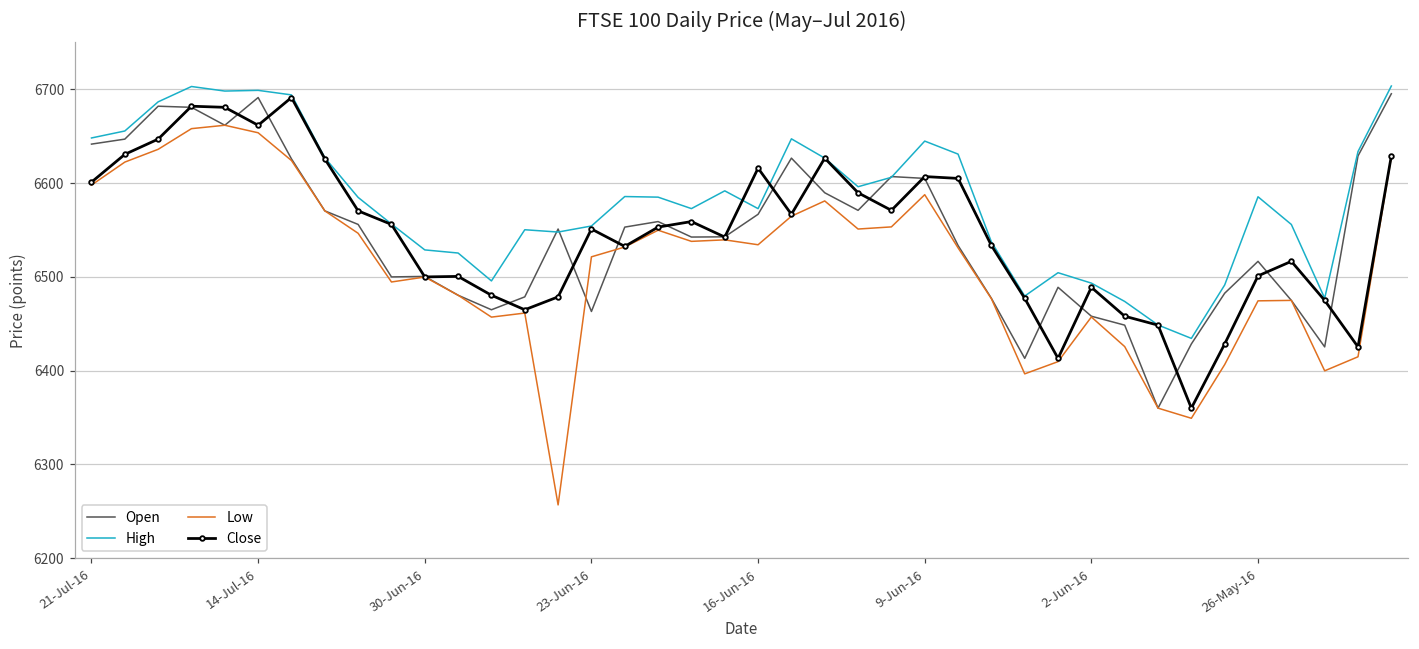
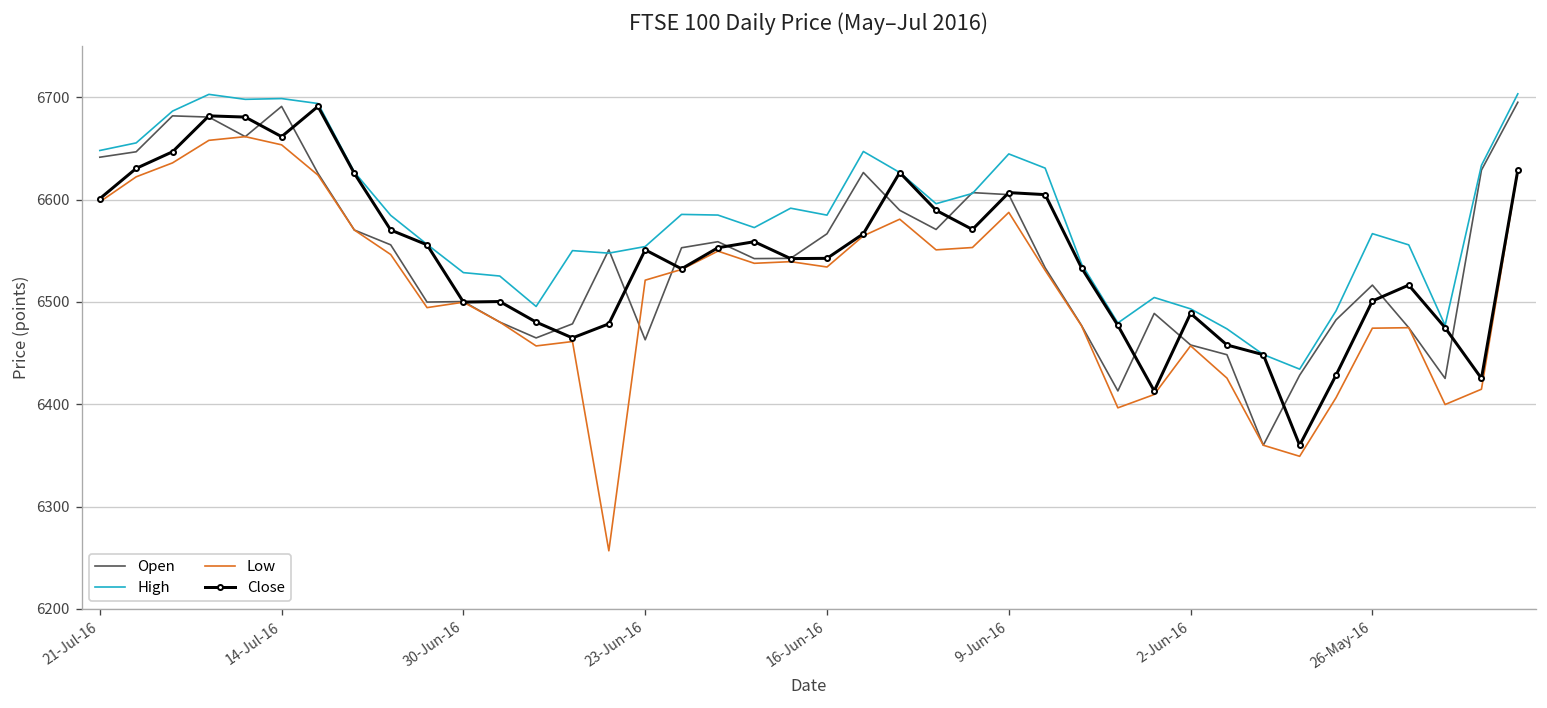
High, 16-Jun-16: 6570 -> 6580
Close, 16-Jun-16: 6620 -> 6540
High, 26-May-16: 6590 -> 6570
